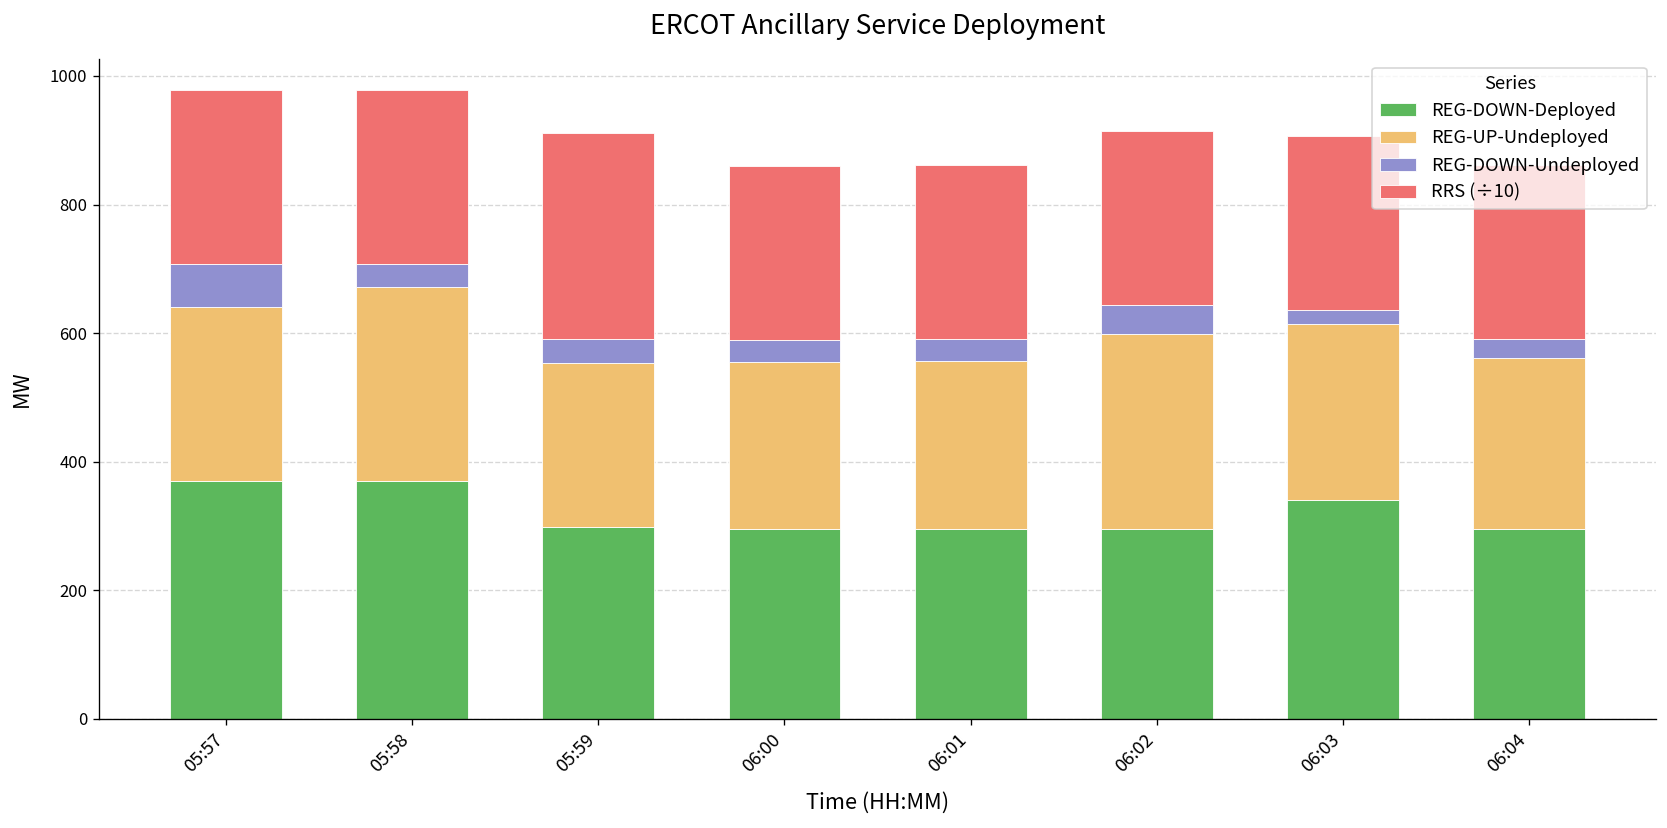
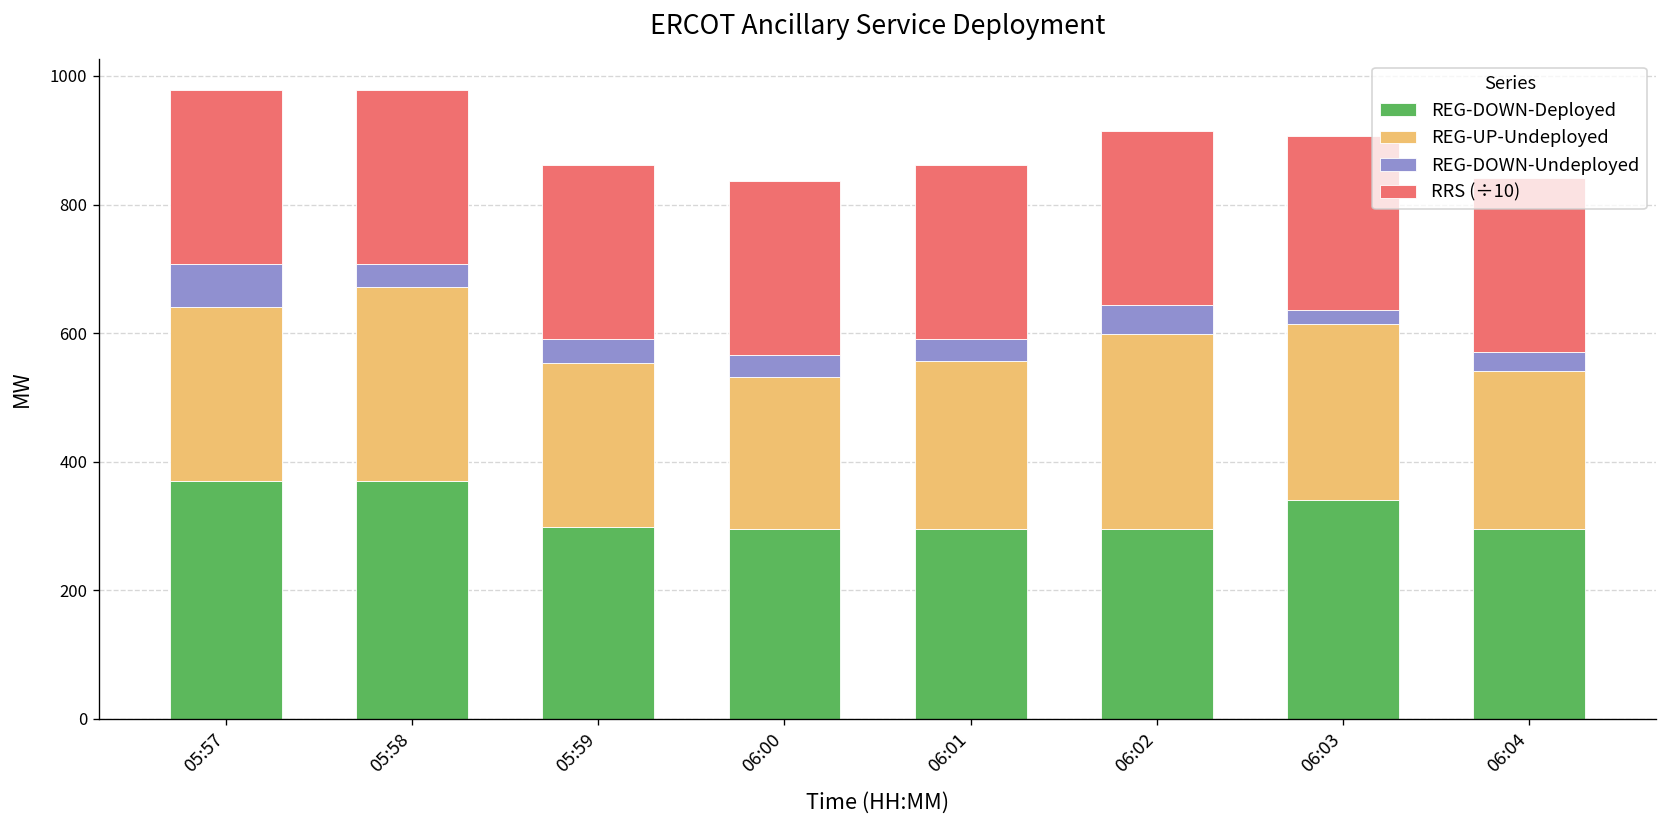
RRS (÷10), 05:59: 320 -> 270
REG-UP-Undeployed, 06:00: 260 -> 240
REG-UP-Undeployed, 06:04: 270 -> 250
